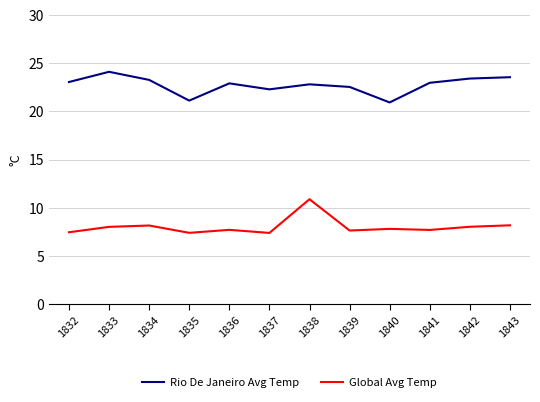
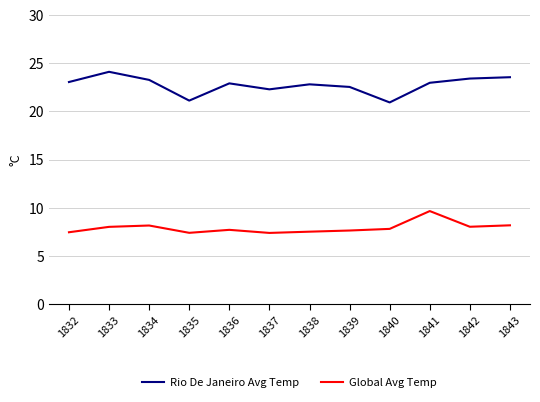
Global Avg Temp, 1838: 11 -> 8
Global Avg Temp, 1841: 8 -> 10
